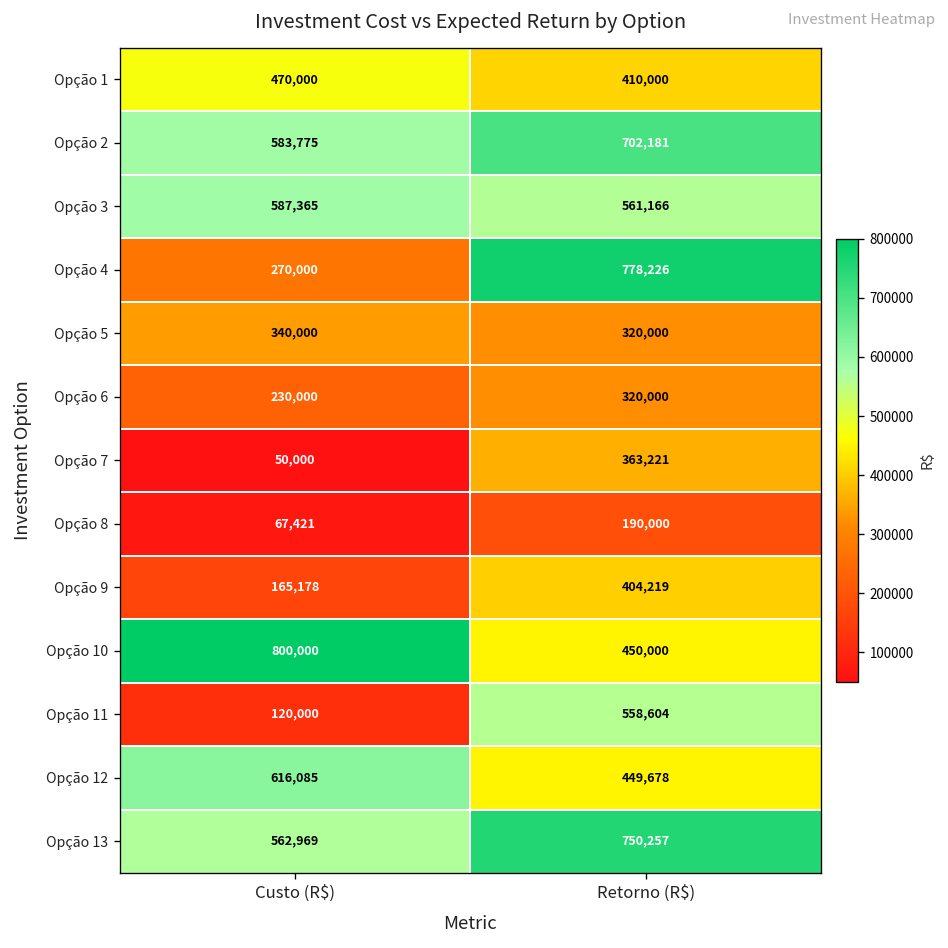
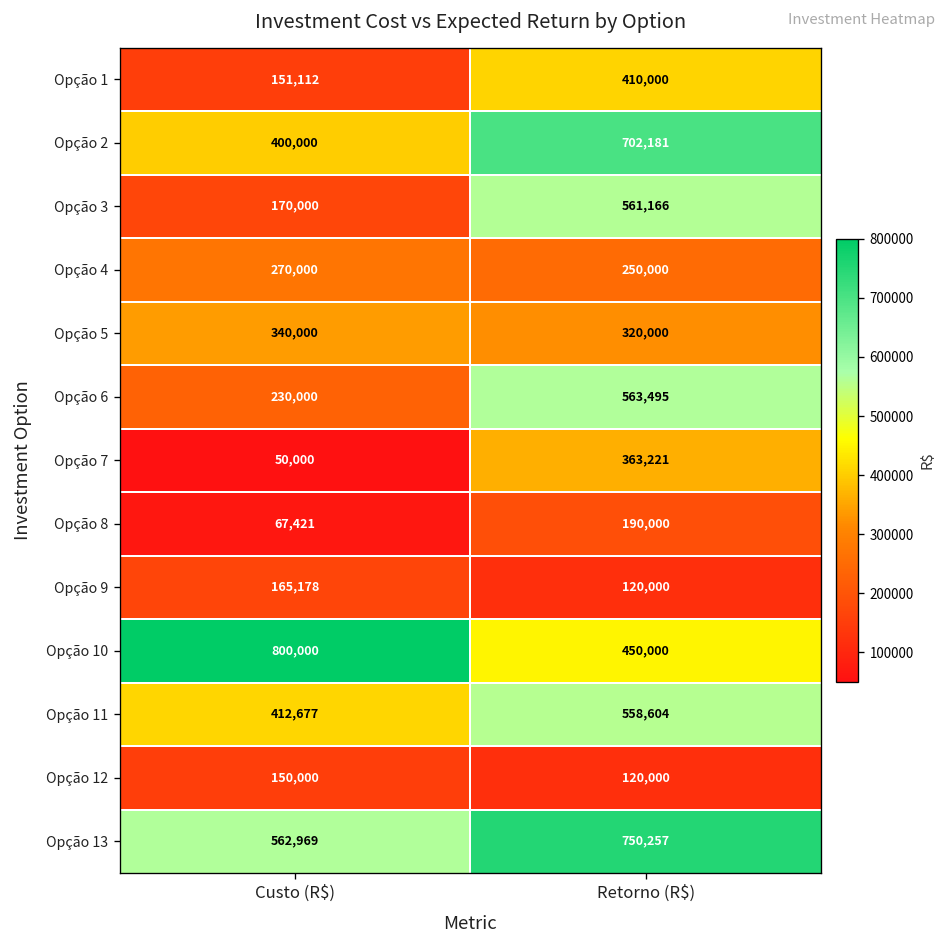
Opção 1, Custo (R$): 470,000 -> 151,112
Opção 2, Custo (R$): 583,775 -> 400,000
Opção 3, Custo (R$): 587,365 -> 170,000
Opção 4, Retorno (R$): 778,226 -> 250,000
Opção 6, Retorno (R$): 320,000 -> 563,495
Opção 9, Retorno (R$): 404,219 -> 120,000
Opção 11, Custo (R$): 120,000 -> 412,677
Opção 12, Custo (R$): 616,085 -> 150,000
Opção 12, Retorno (R$): 449,678 -> 120,000
